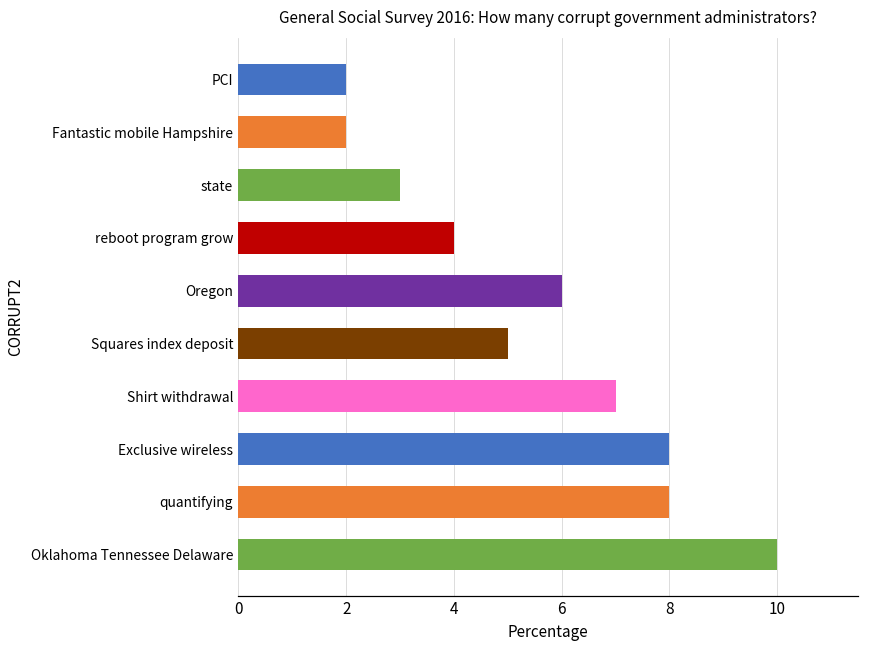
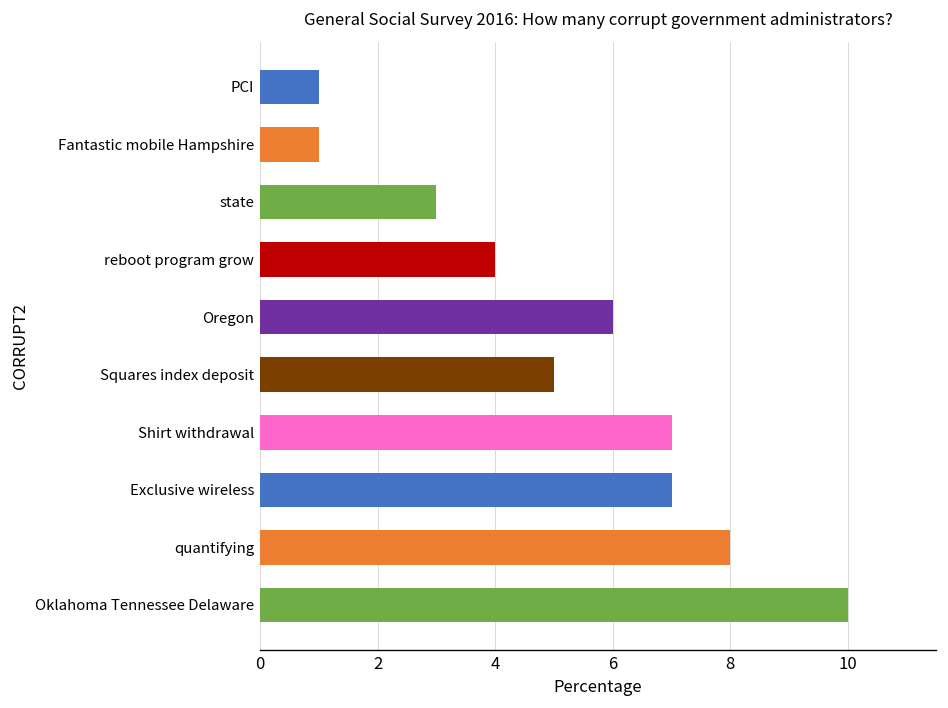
PCI: 2 -> 1
Fantastic mobile Hampshire: 2 -> 1
Exclusive wireless: 8 -> 7
